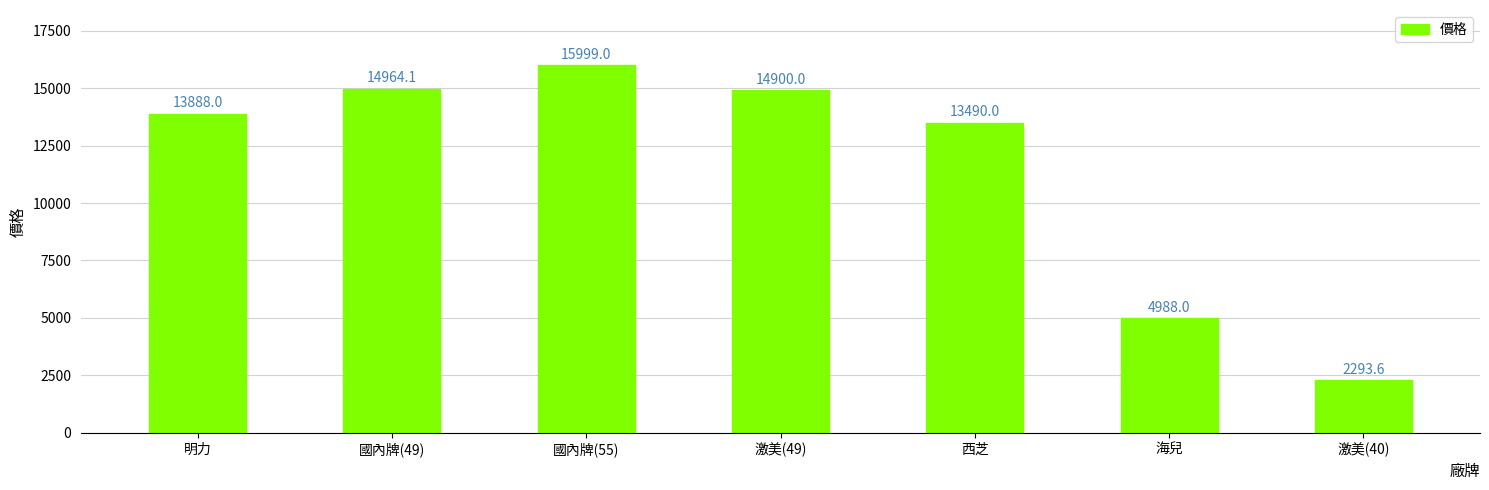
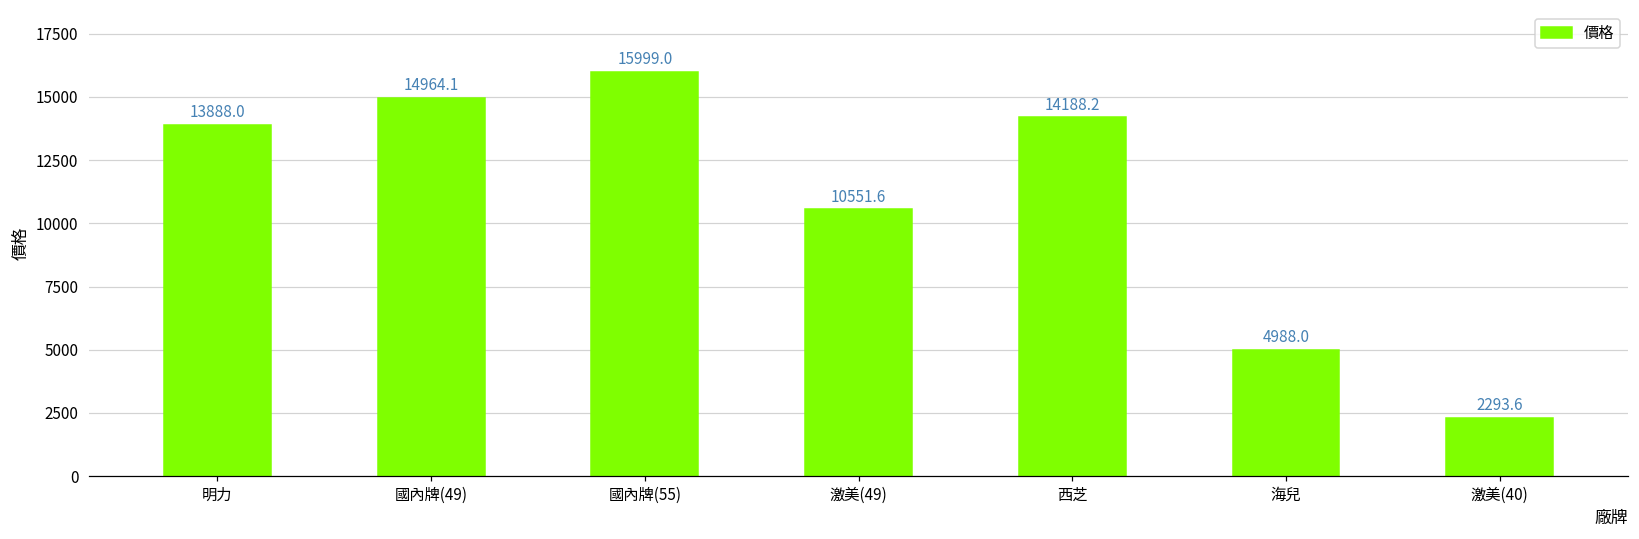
激美(49): 14900.0 -> 10551.6
西芝: 13490.0 -> 14188.2
